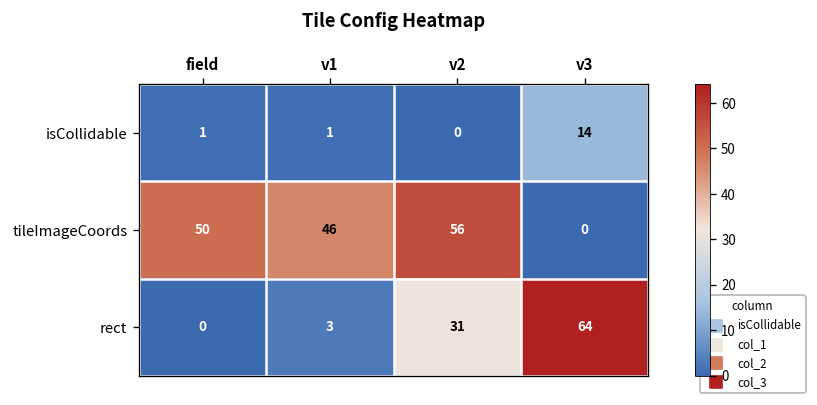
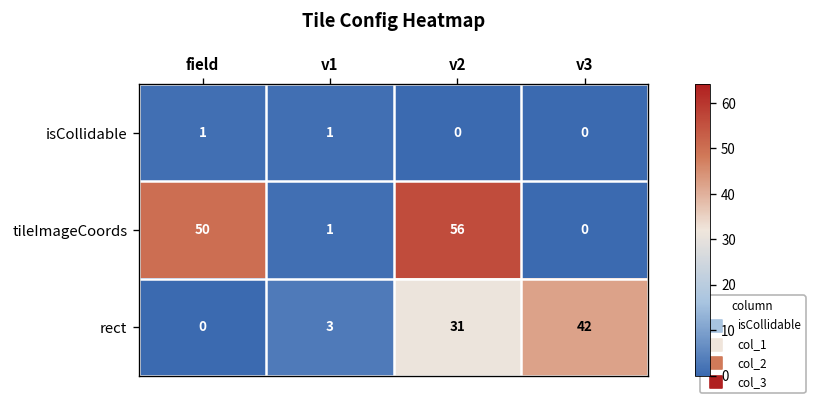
isCollidable, v3: 14 -> 0
tileImageCoords, v1: 46 -> 1
rect, v3: 64 -> 42
